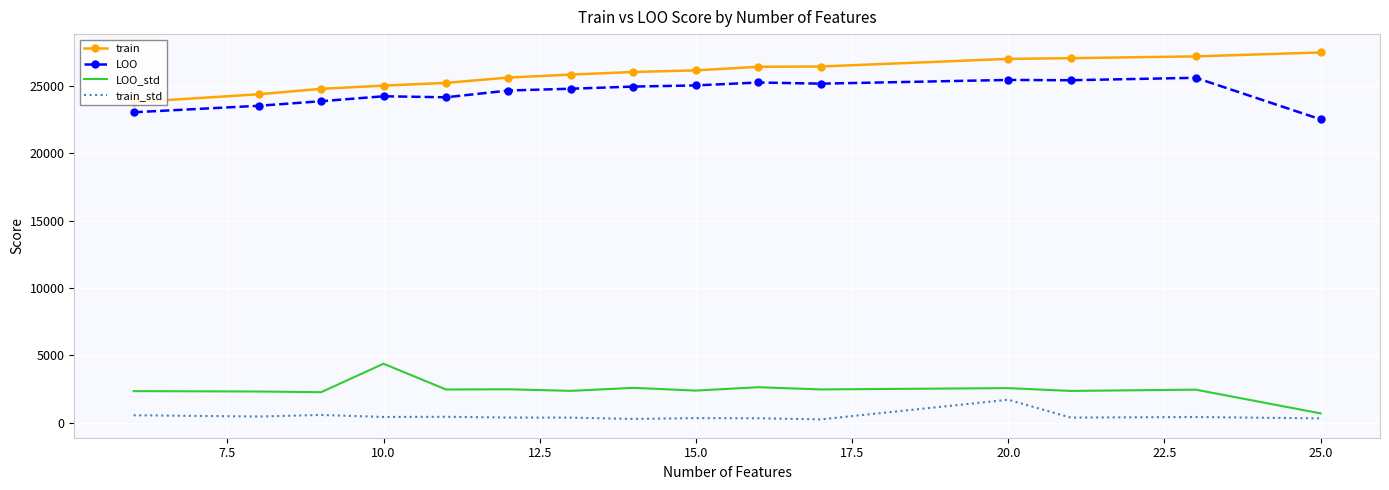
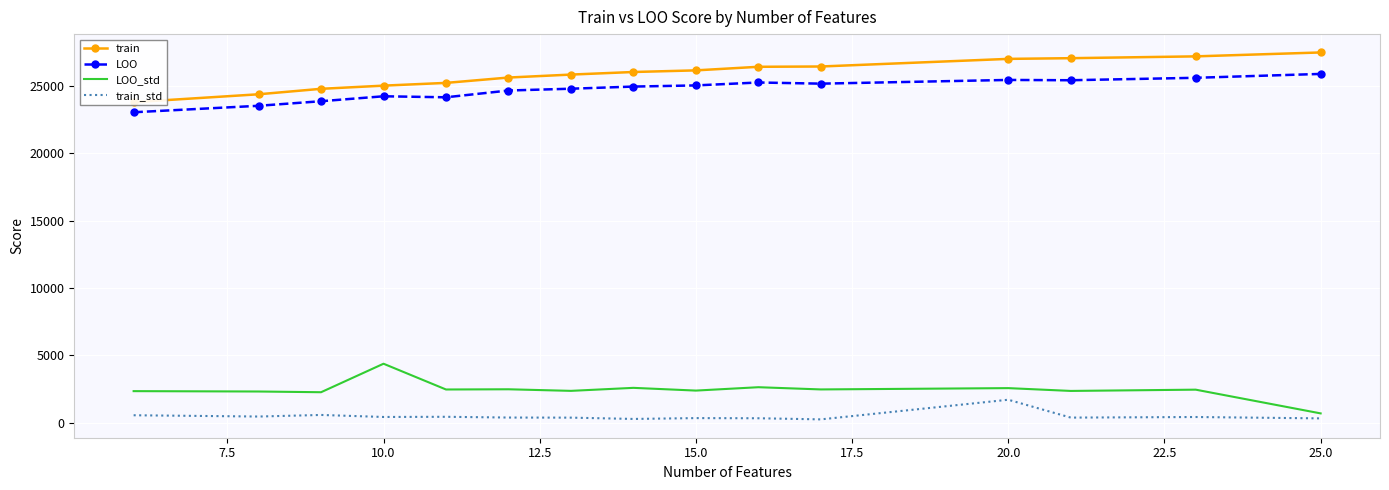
LOO, 25.0: 22500 -> 25900
